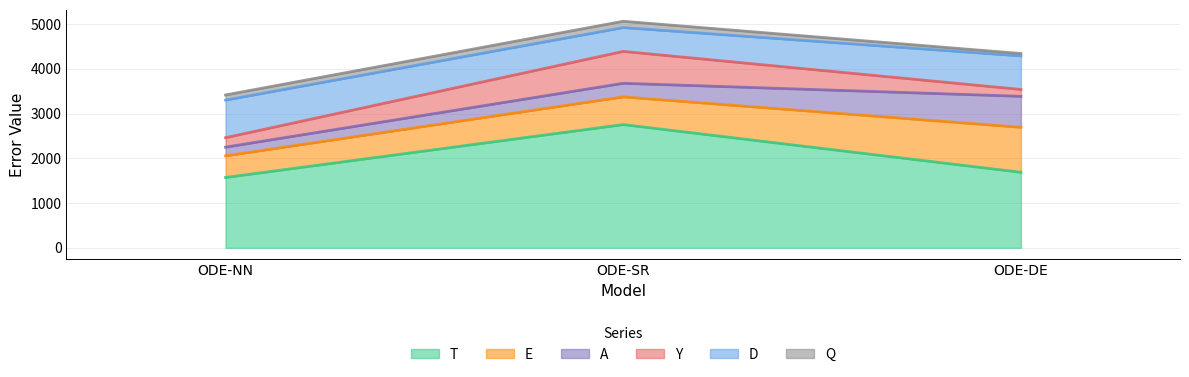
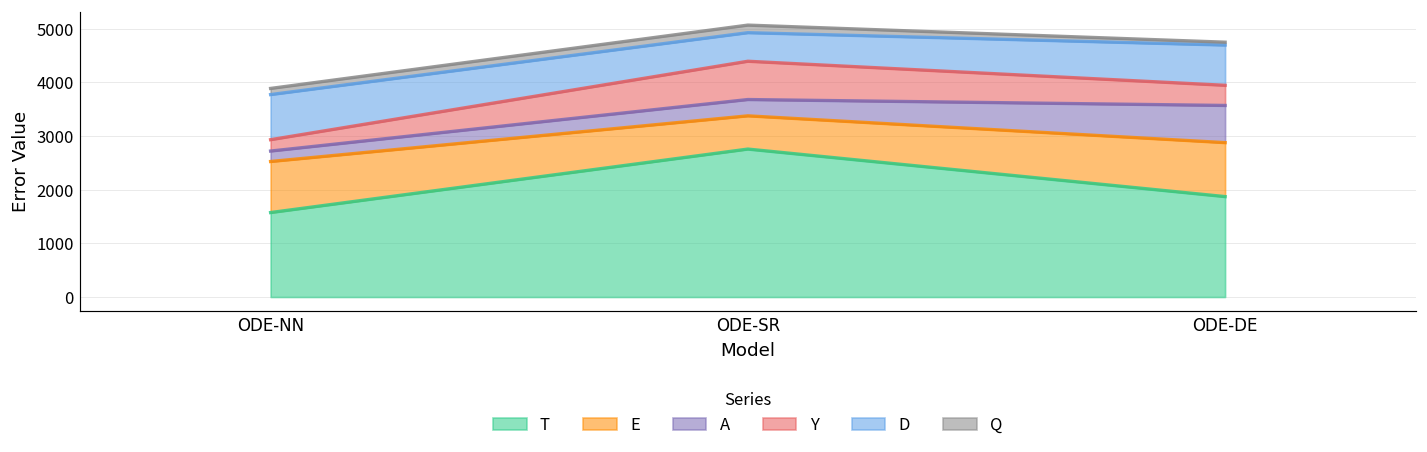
E, ODE-NN: 500 -> 1000
T, ODE-DE: 1700 -> 1900
Y, ODE-DE: 200 -> 400
